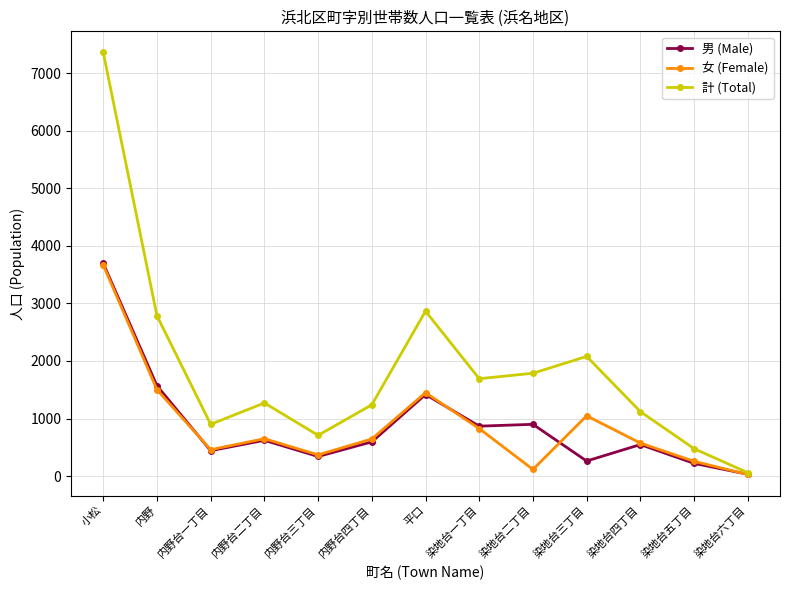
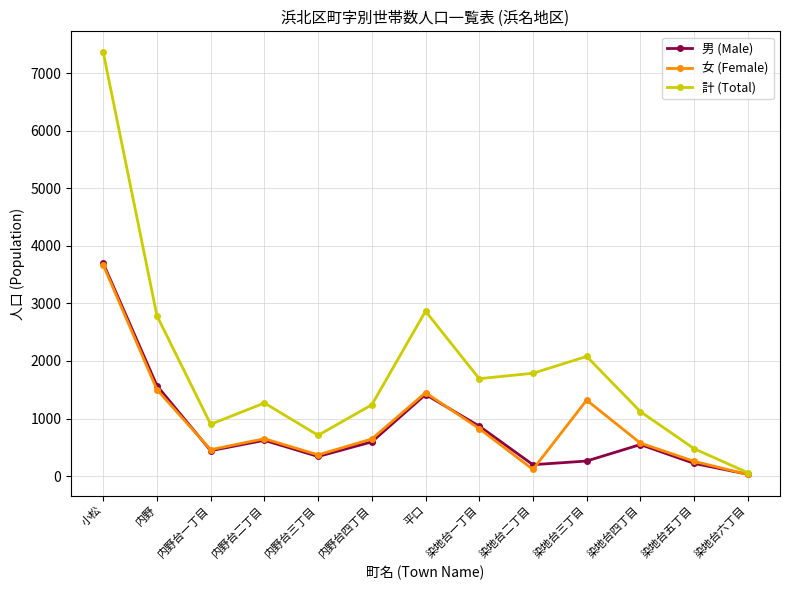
男 (Male), 染地台二丁目: 900 -> 200
女 (Female), 染地台三丁目: 1000 -> 1300
